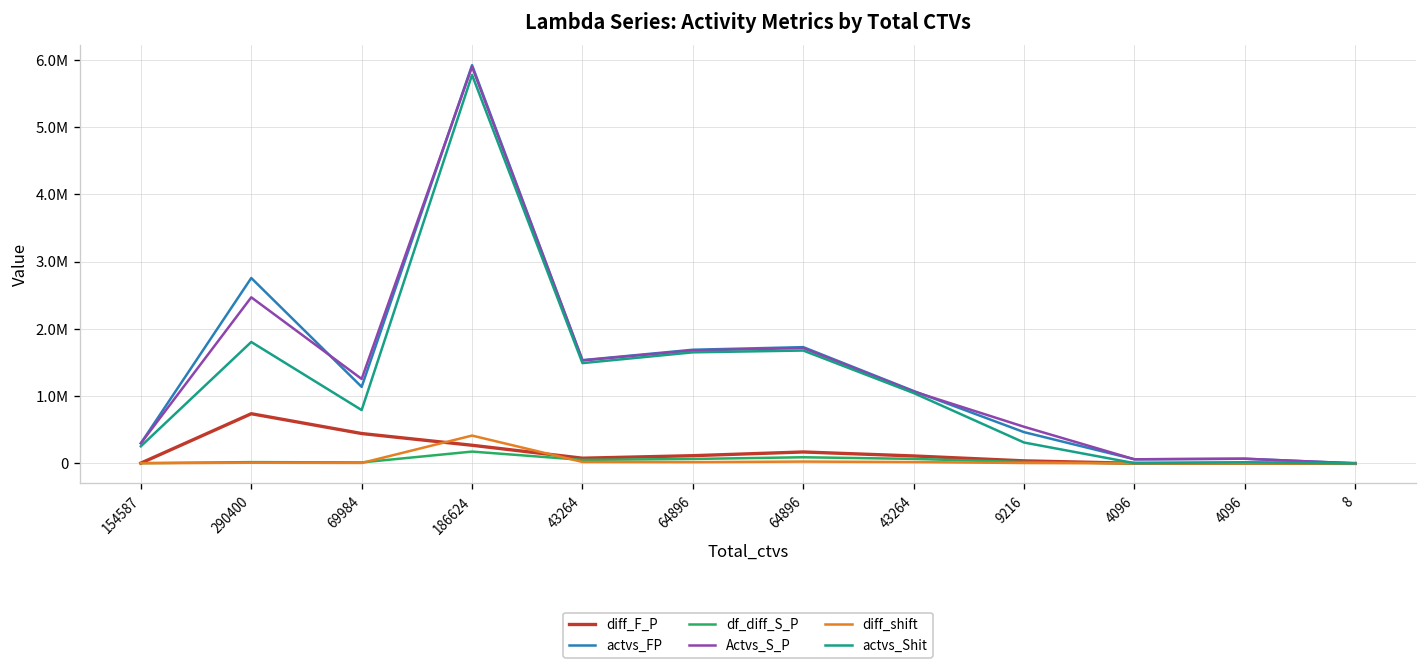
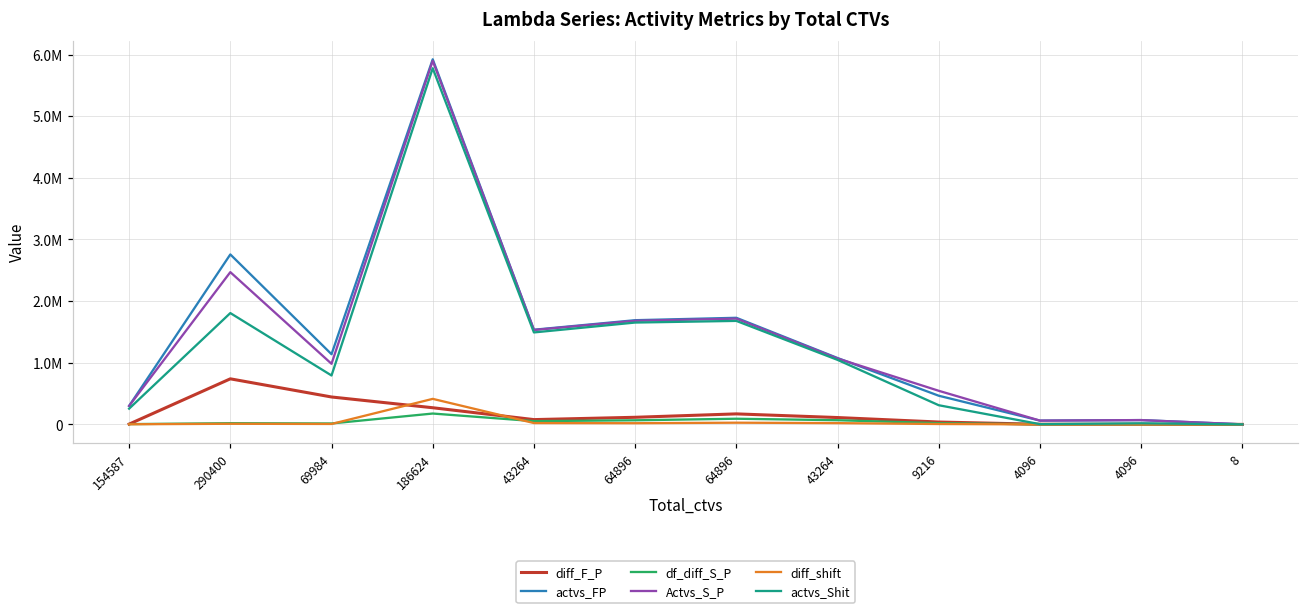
Actvs_S_P, 69984: 1300000 -> 1000000
